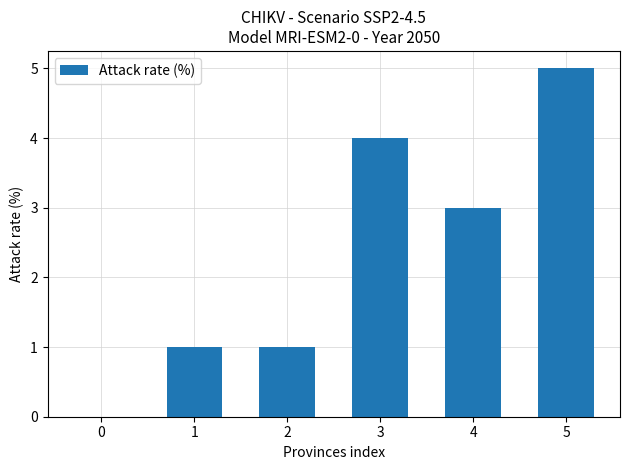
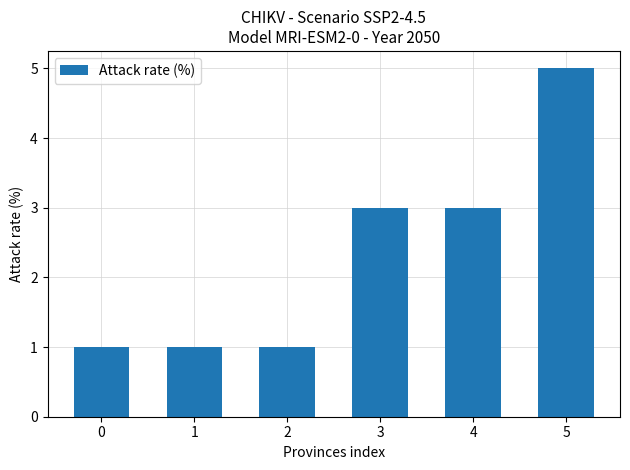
0: 0 -> 1
3: 4 -> 3
